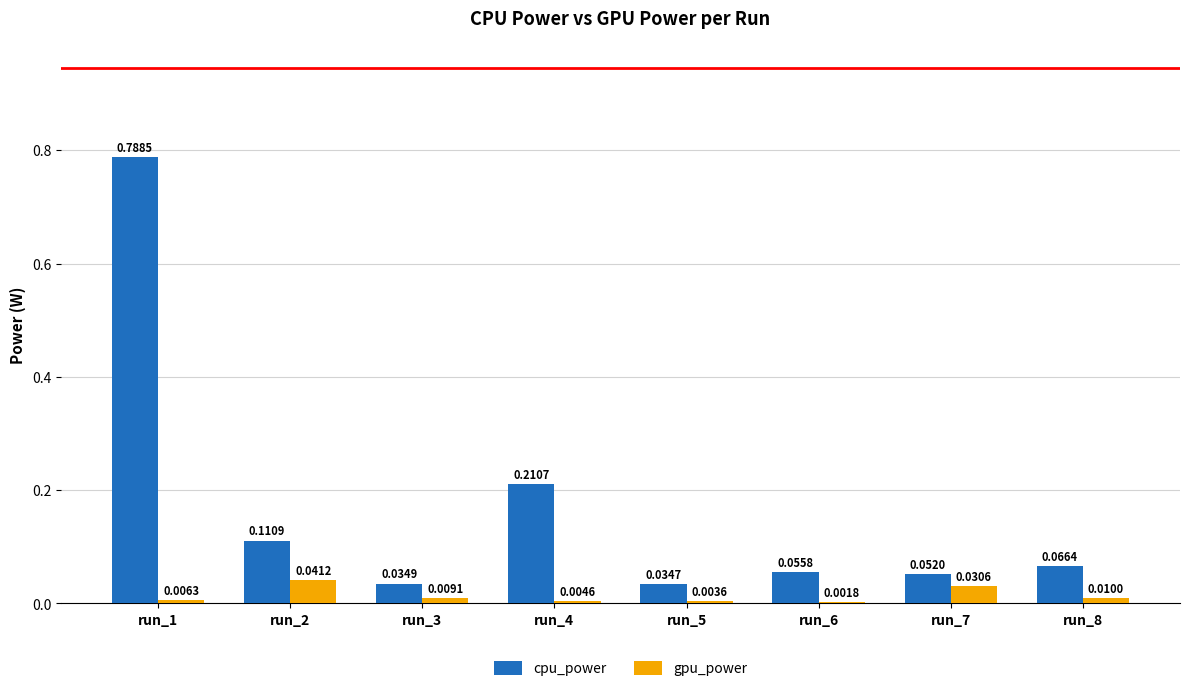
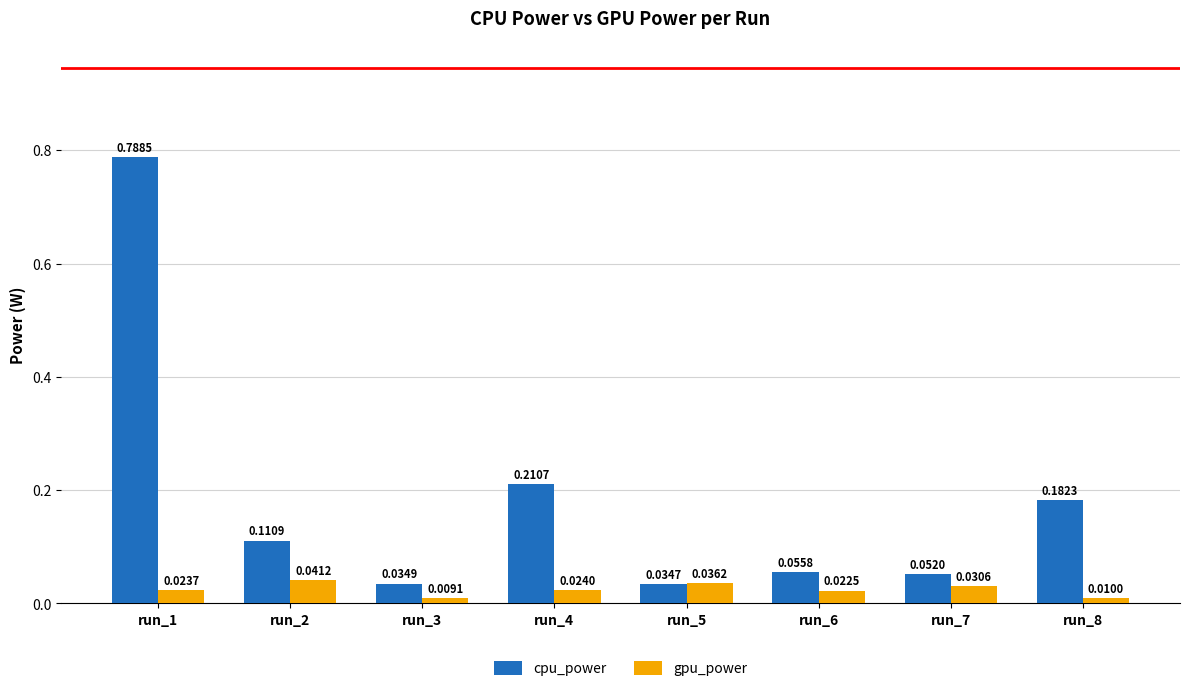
gpu_power, run_1: 0.0063 -> 0.0237
gpu_power, run_4: 0.0046 -> 0.0240
gpu_power, run_5: 0.0036 -> 0.0362
gpu_power, run_6: 0.0018 -> 0.0225
cpu_power, run_8: 0.0664 -> 0.1823
